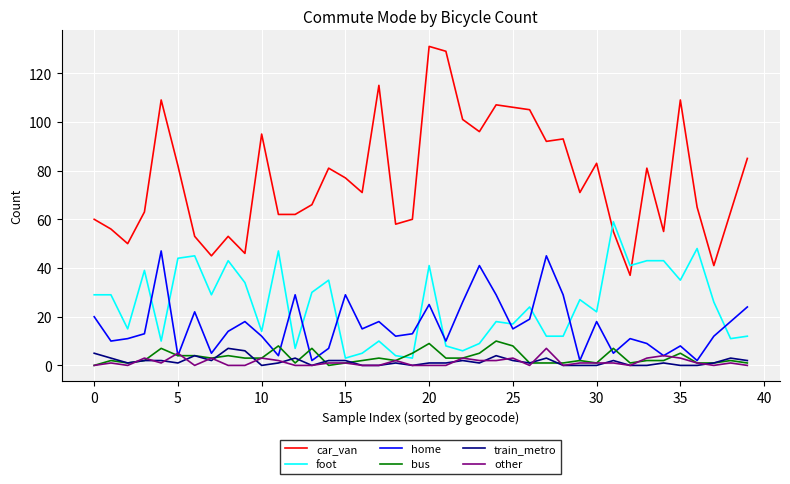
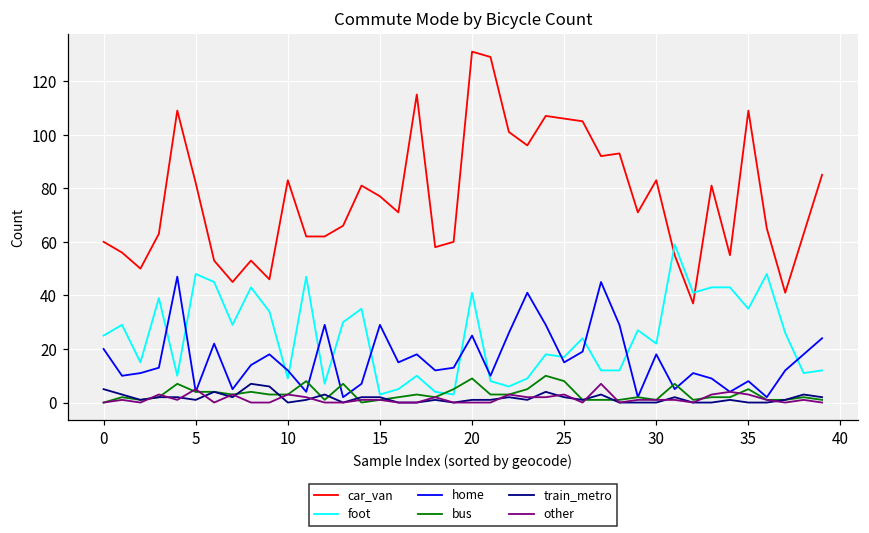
foot, 0: 29 -> 25
foot, 5: 44 -> 48
car_van, 10: 95 -> 83
foot, 10: 14 -> 9
